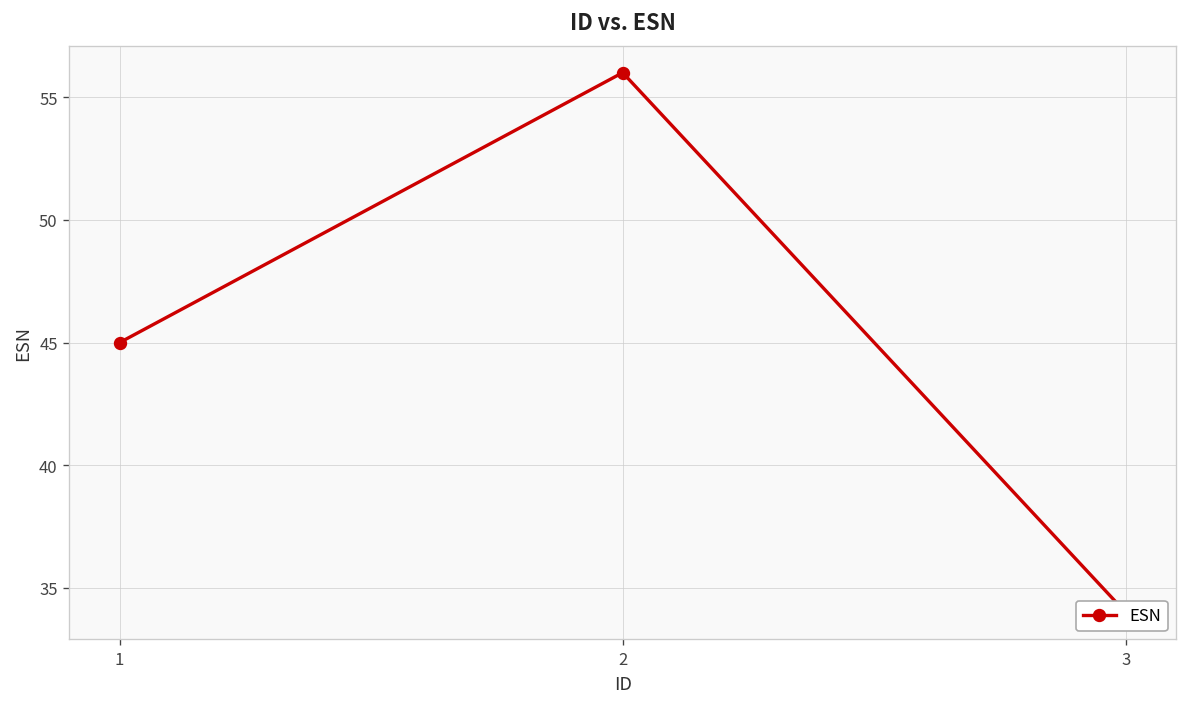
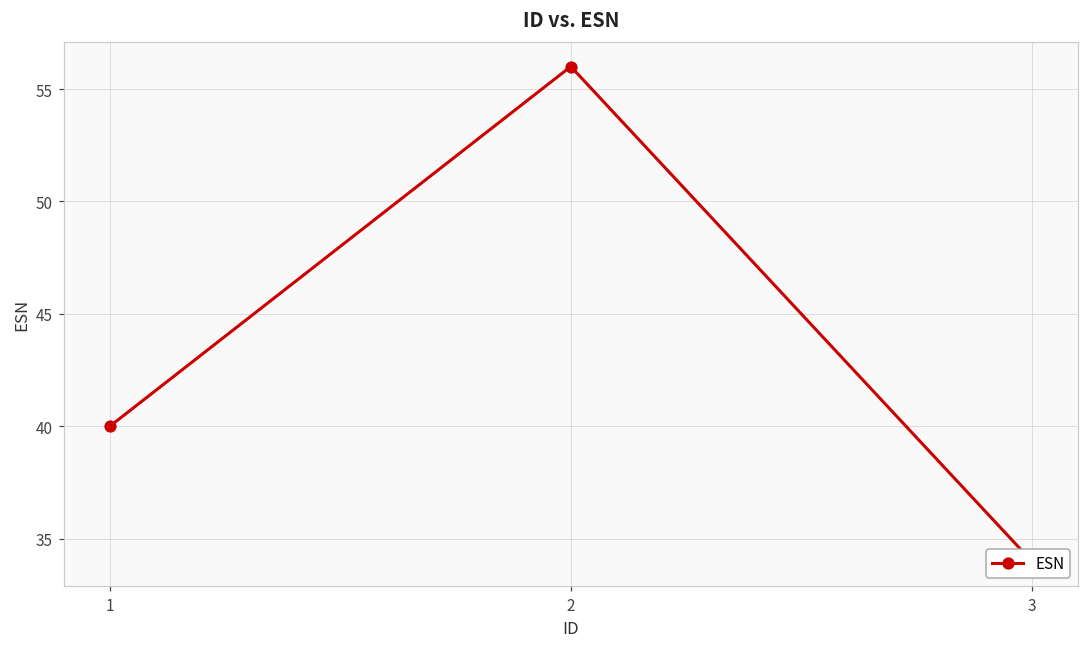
1: 45 -> 40
